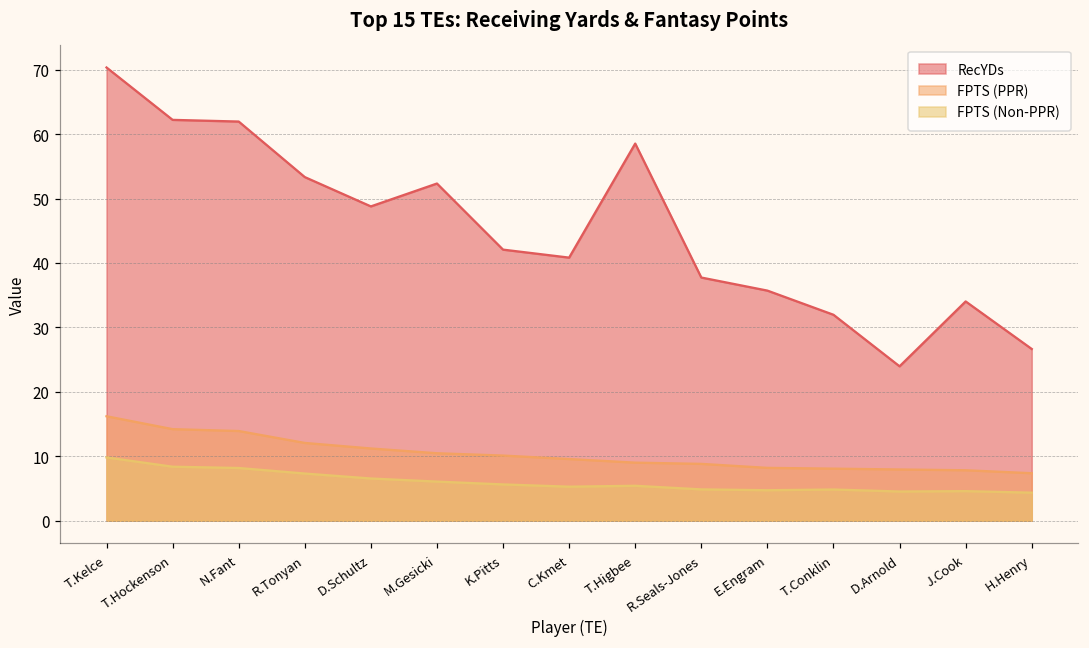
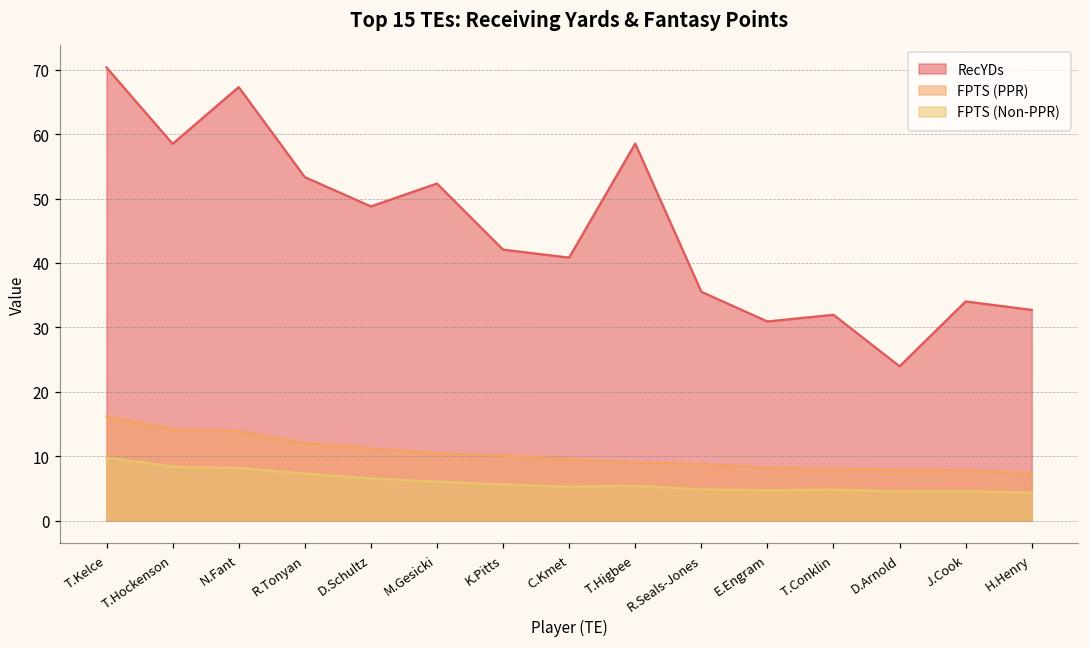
RecYDs, T.Hockenson: 62 -> 58
RecYDs, N.Fant: 62 -> 67
RecYDs, R.Seals-Jones: 38 -> 36
RecYDs, E.Engram: 36 -> 31
RecYDs, H.Henry: 27 -> 33
